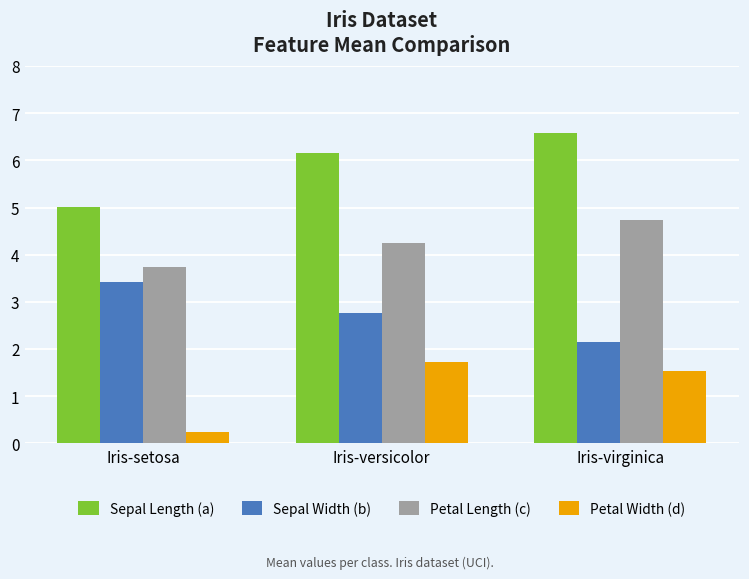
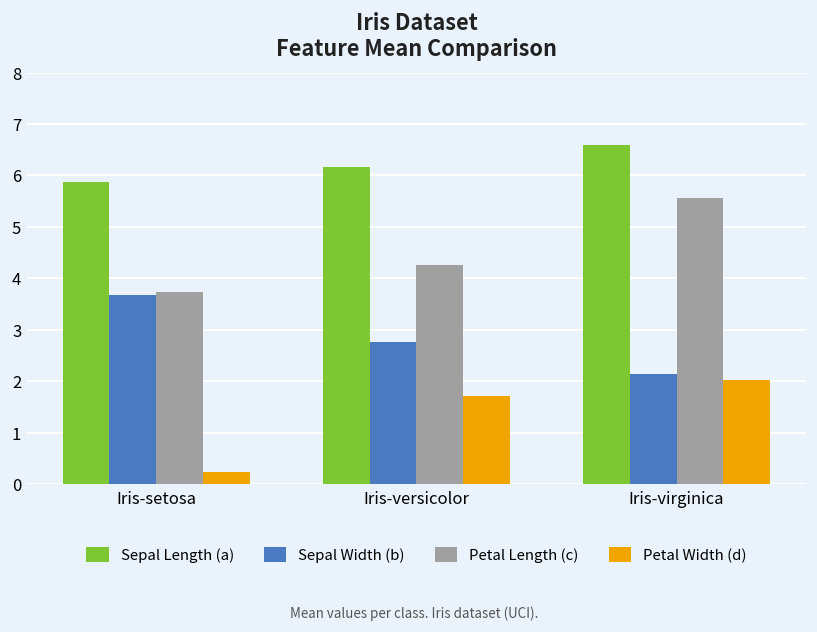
Sepal Length (a), Iris-setosa: 5.0 -> 5.9
Sepal Width (b), Iris-setosa: 3.4 -> 3.7
Petal Length (c), Iris-virginica: 4.7 -> 5.6
Petal Width (d), Iris-virginica: 1.5 -> 2.0
